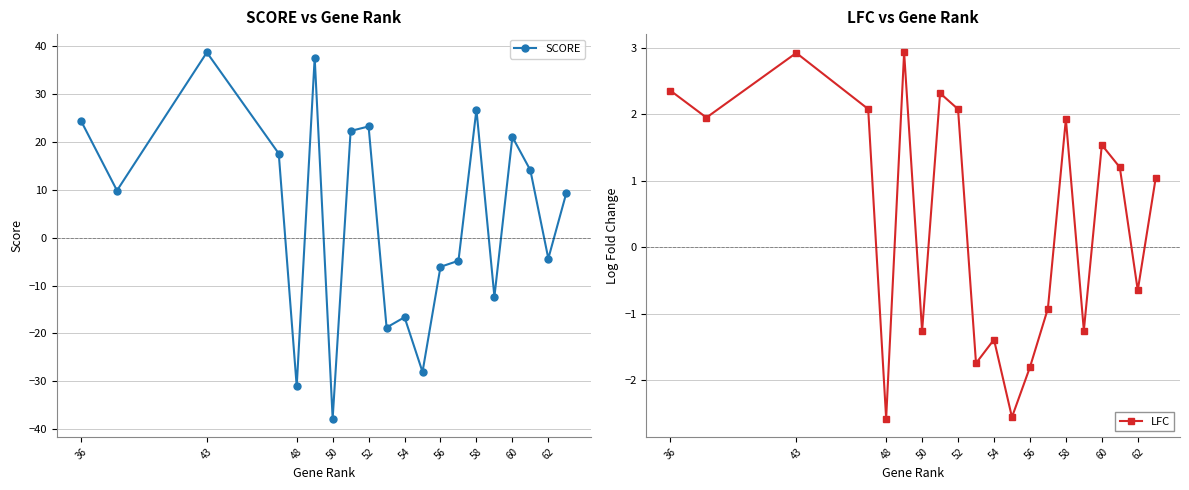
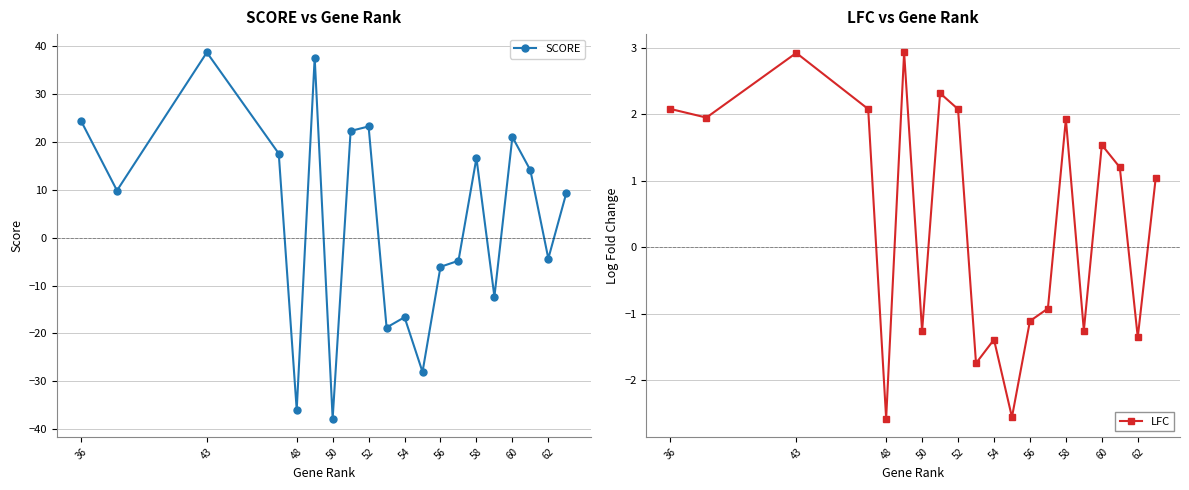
SCORE vs Gene Rank, 48: -31 -> -36
SCORE vs Gene Rank, 58: 27 -> 17
LFC vs Gene Rank, 36: 2.4 -> 2.1
LFC vs Gene Rank, 56: -1.8 -> -1.1
LFC vs Gene Rank, 62: -0.7 -> -1.4
